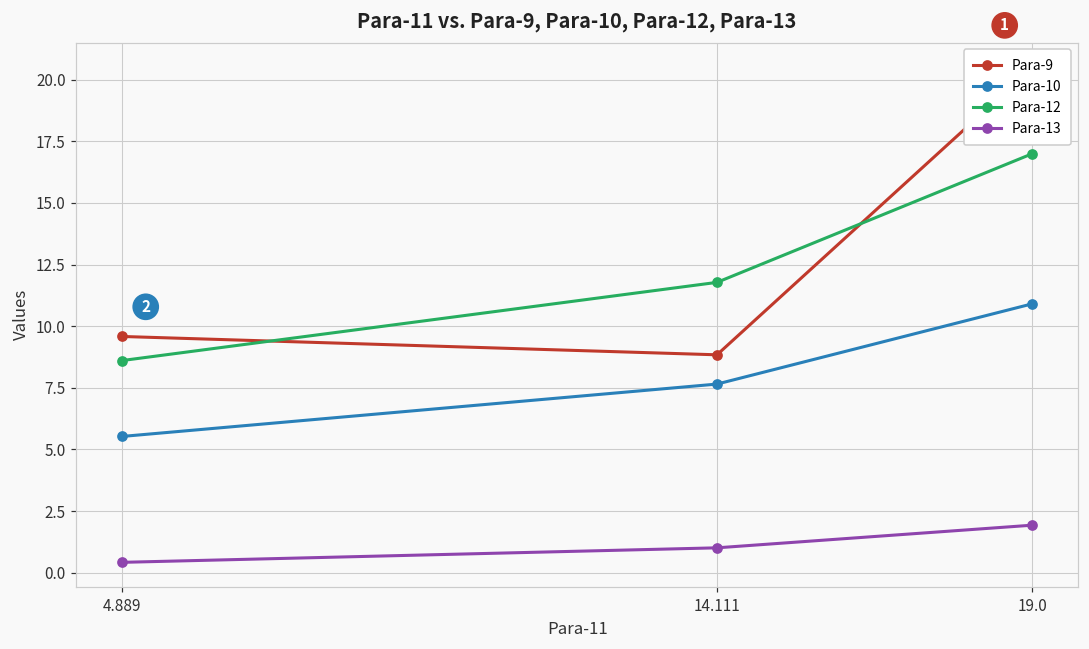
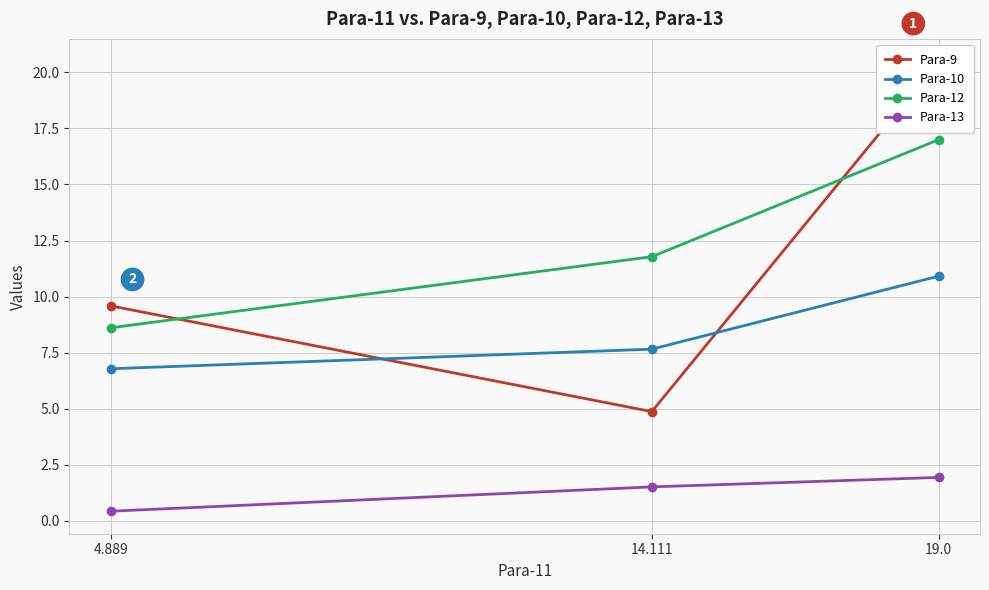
Para-10, 4.889: 5.5 -> 6.8
Para-9, 14.111: 8.8 -> 4.9
Para-13, 14.111: 1.0 -> 1.5
